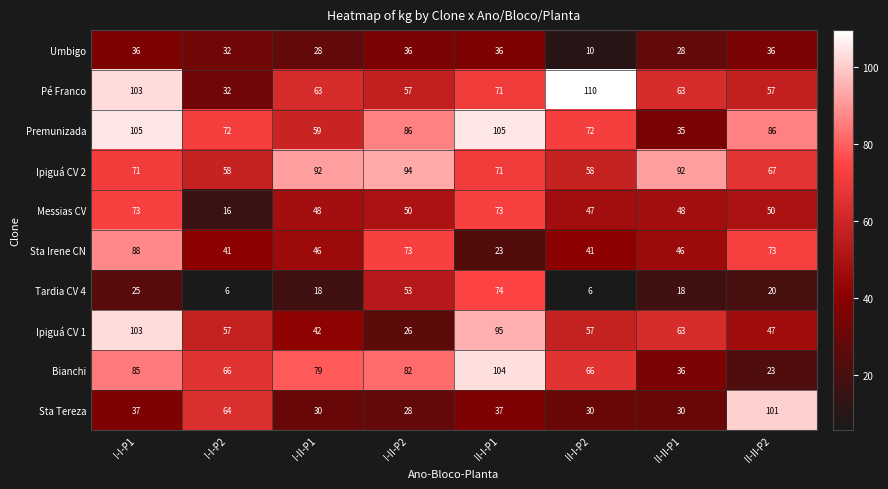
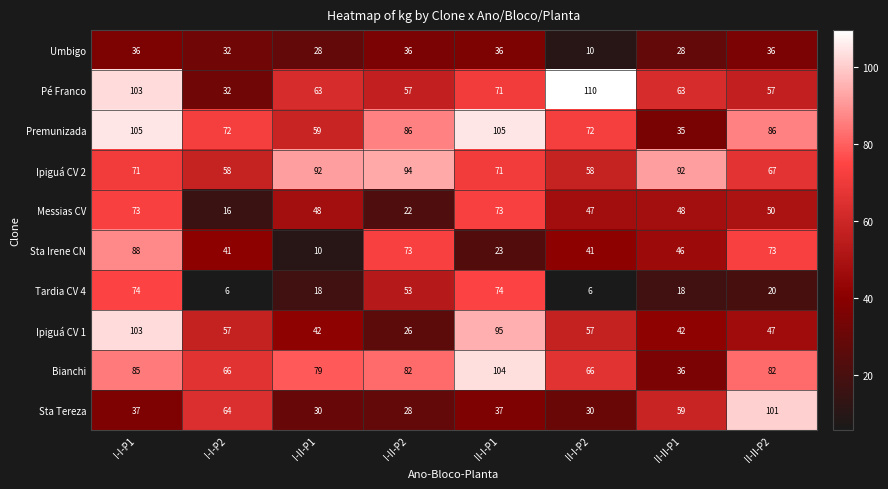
Messias CV, I-II-P2: 50 -> 22
Sta Irene CN, I-II-P1: 46 -> 10
Tardia CV 4, I-I-P1: 25 -> 74
Ipiguá CV 1, II-II-P1: 63 -> 42
Bianchi, II-II-P2: 23 -> 82
Sta Tereza, II-II-P1: 30 -> 59
